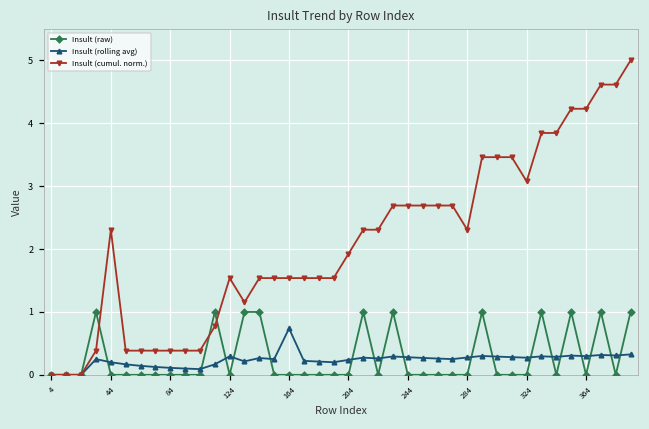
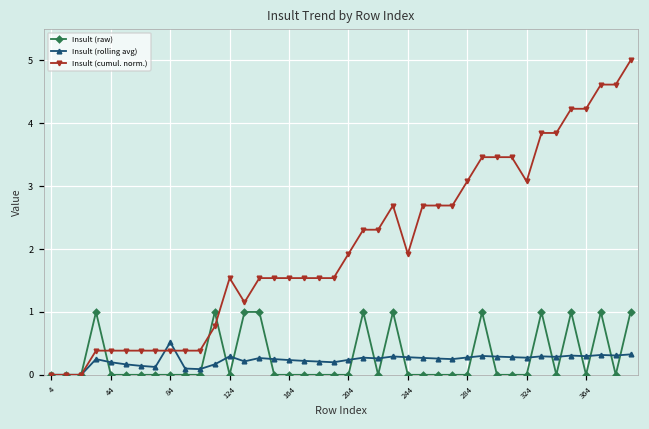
Insult (cumul. norm.), 44: 2.3 -> 0.4
Insult (rolling avg), 84: 0.1 -> 0.5
Insult (rolling avg), 164: 0.7 -> 0.2
Insult (cumul. norm.), 244: 2.7 -> 1.9
Insult (cumul. norm.), 284: 2.3 -> 3.1
